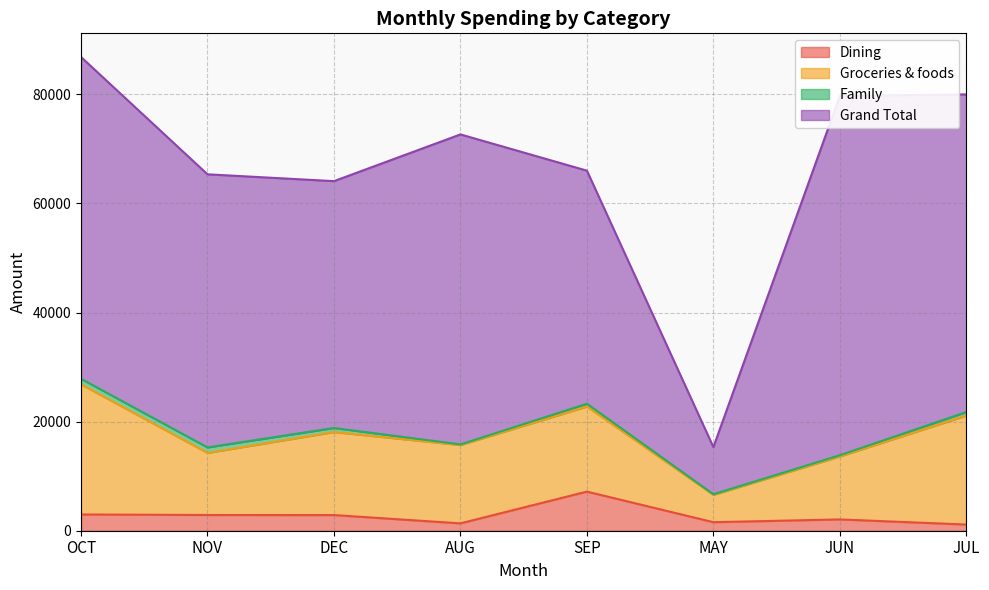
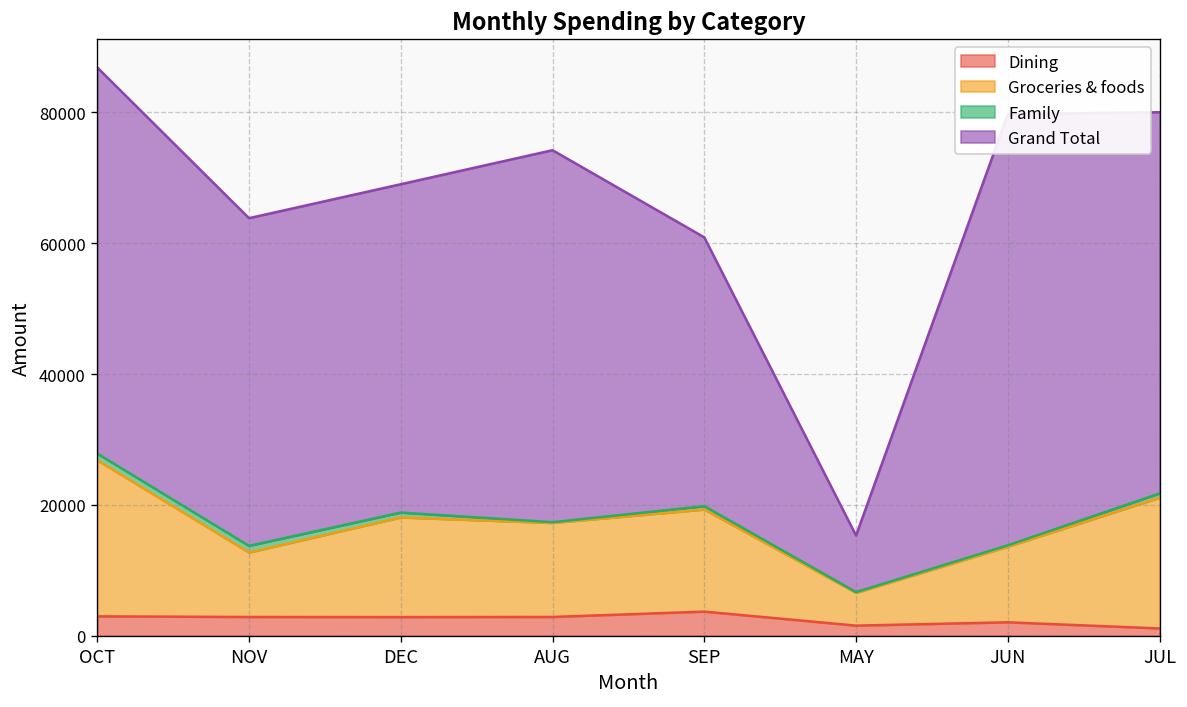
Groceries & foods, NOV: 11000 -> 10000
Grand Total, DEC: 45000 -> 50000
Dining, AUG: 1000 -> 3000
Dining, SEP: 7000 -> 4000
Grand Total, SEP: 43000 -> 41000
